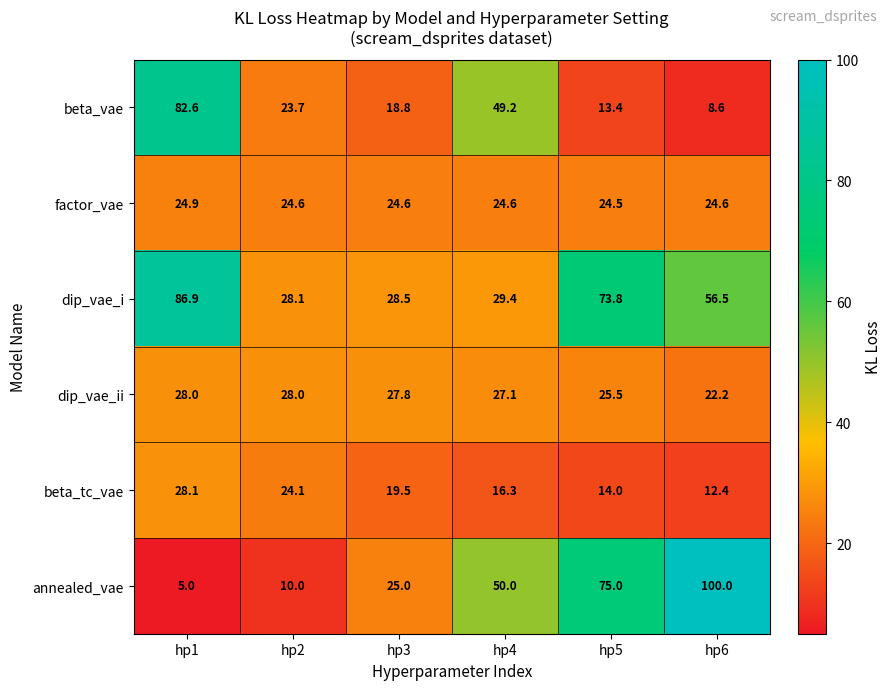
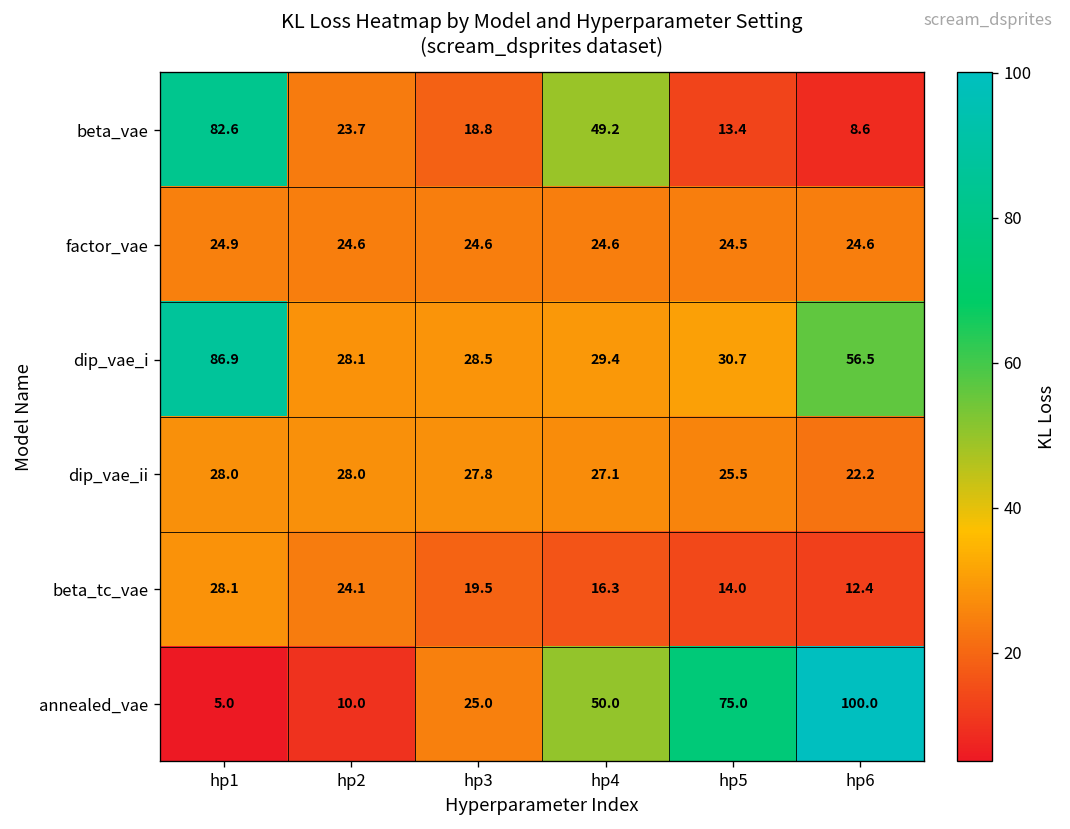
dip_vae_i, hp5: 73.8 -> 30.7
